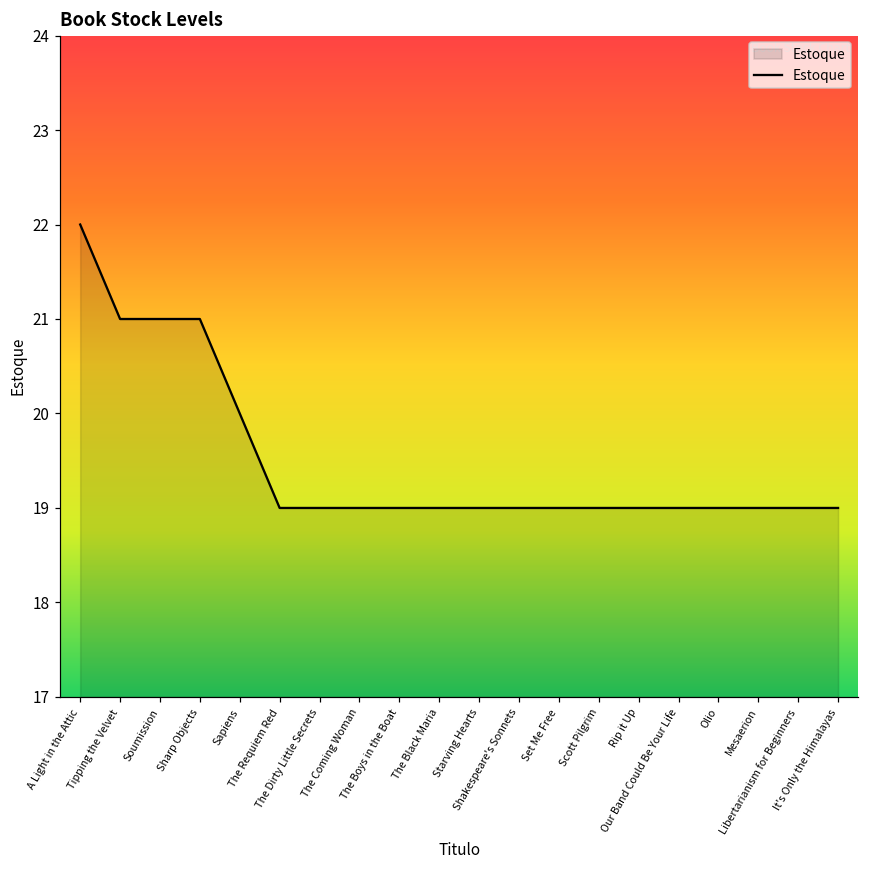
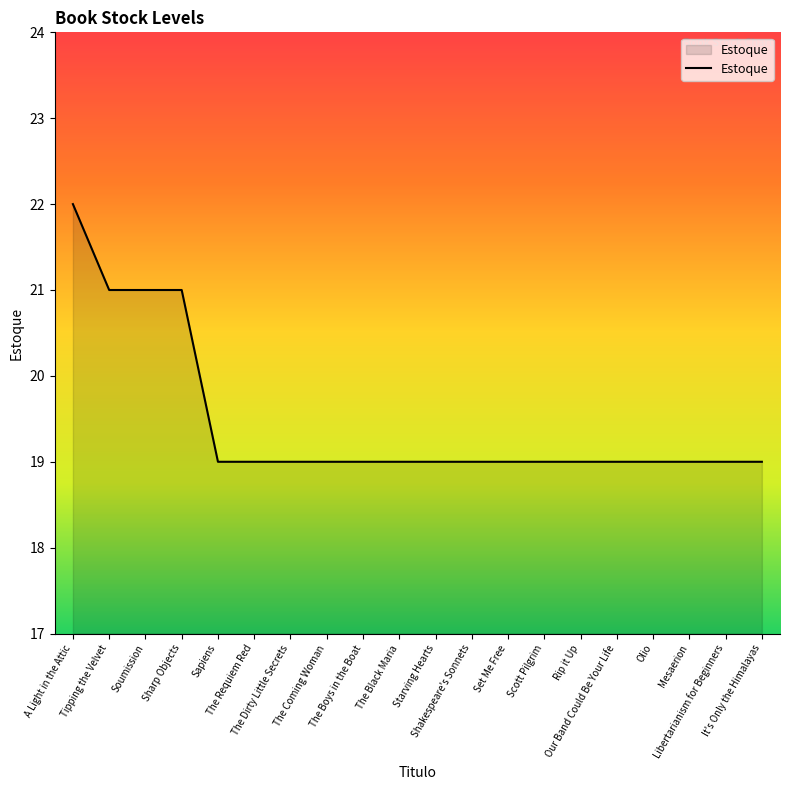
Sapiens: 20 -> 19
